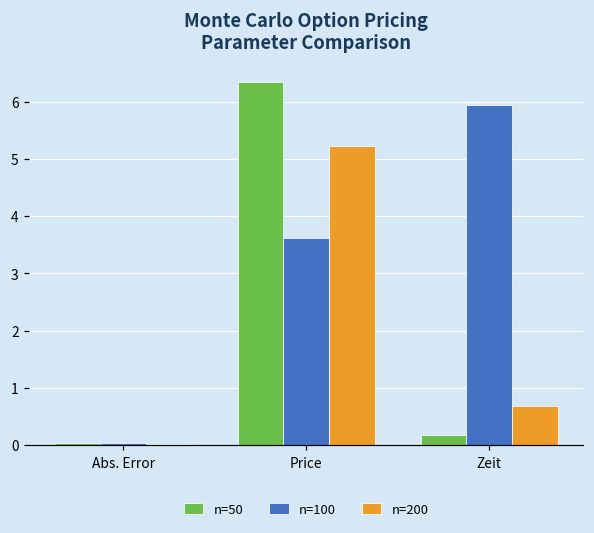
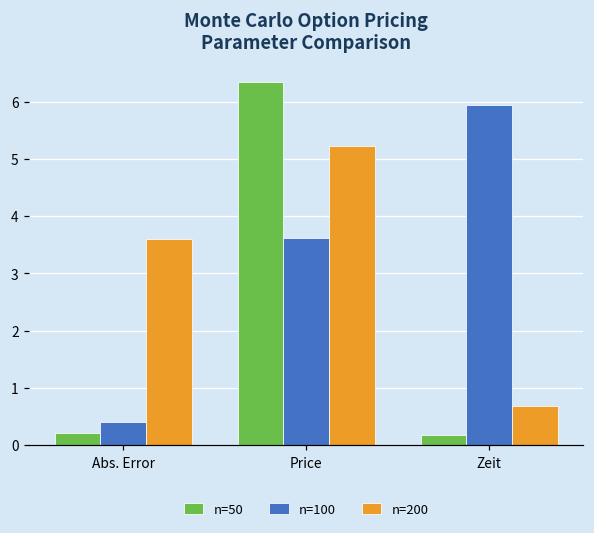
n=50, Abs. Error: 0.0 -> 0.2
n=100, Abs. Error: 0.0 -> 0.4
n=200, Abs. Error: 0.0 -> 3.6
